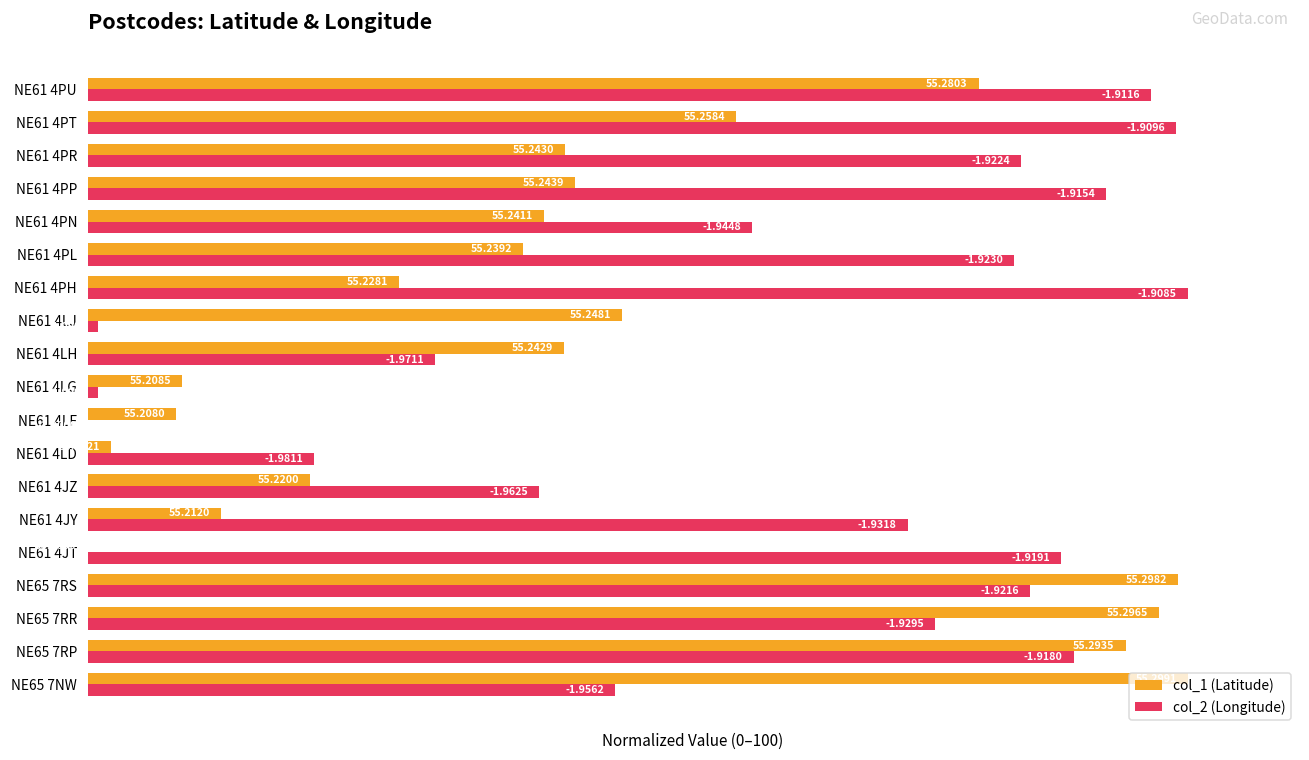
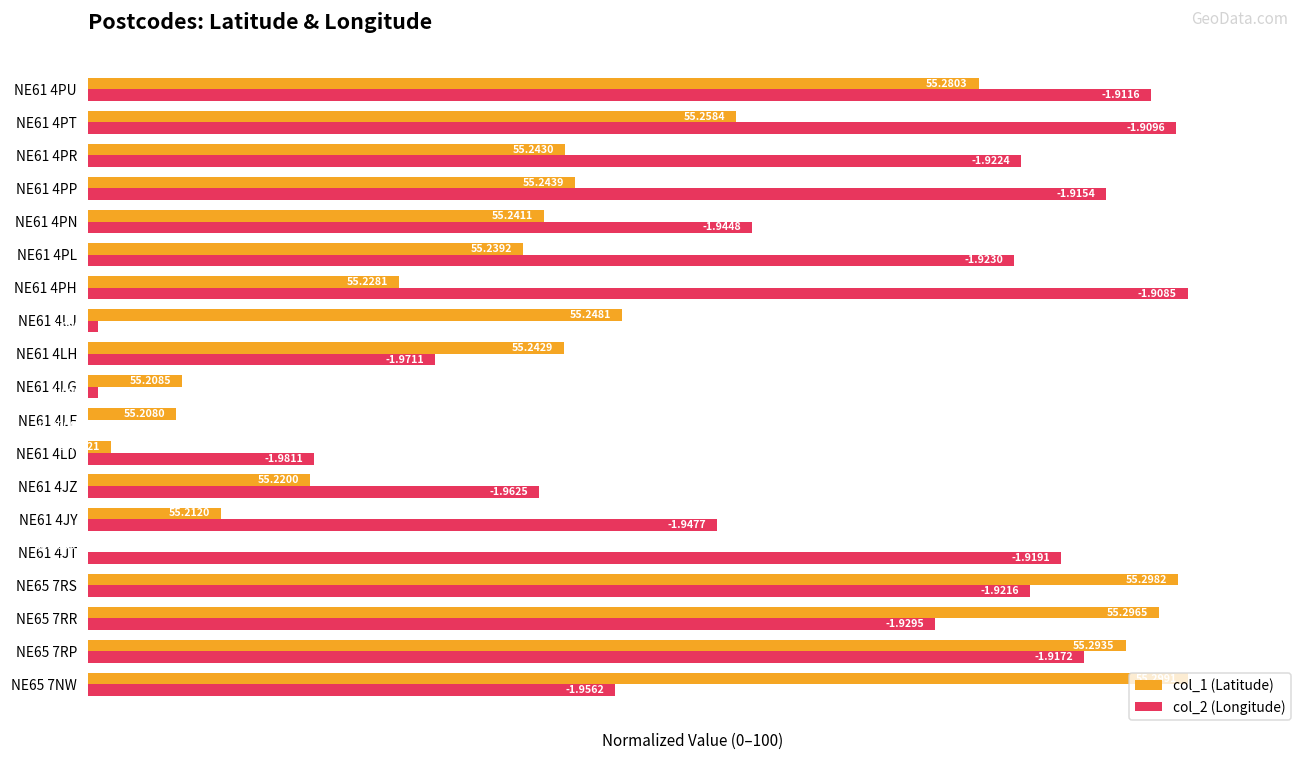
col_2 (Longitude), NE61 4JY: -1.9318 -> -1.9477
col_2 (Longitude), NE65 7RP: -1.9180 -> -1.9172
